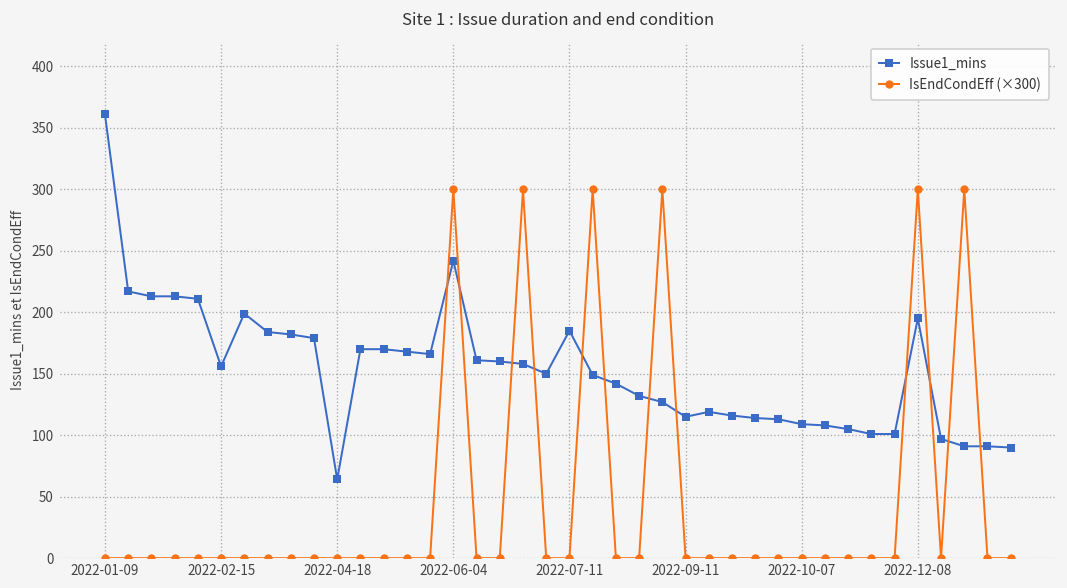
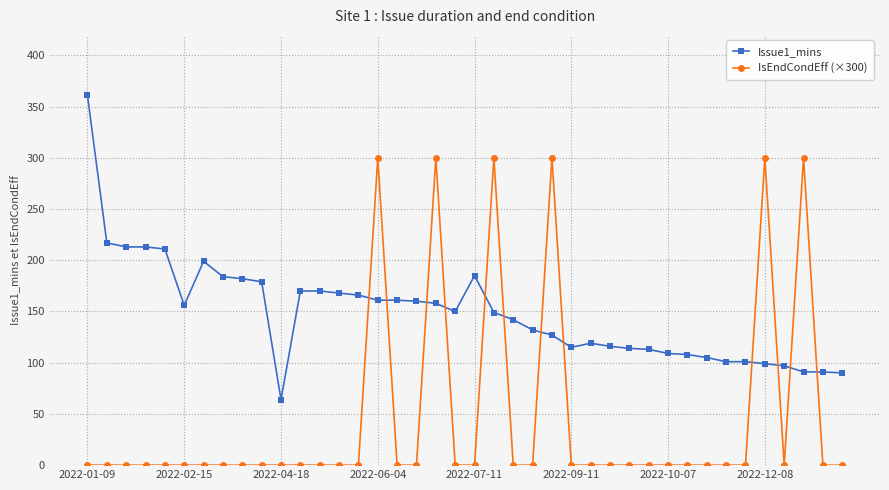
Issue1_mins, 2022-06-04: 242 -> 161
Issue1_mins, 2022-12-08: 195 -> 99
